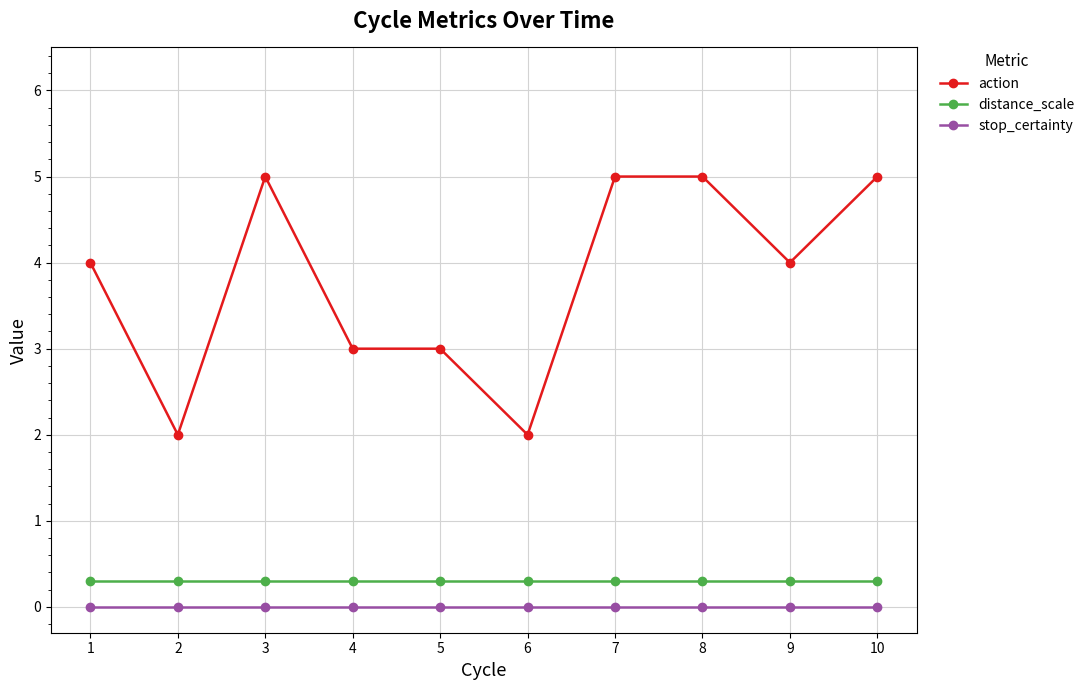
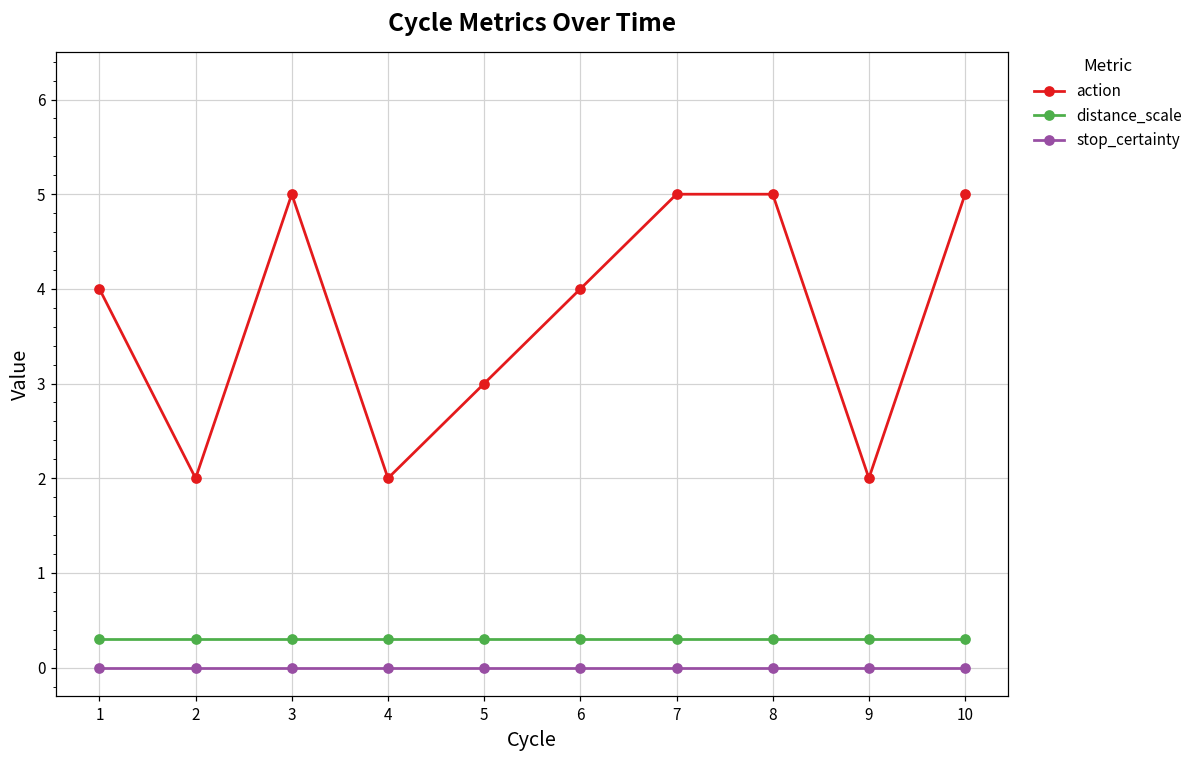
action, 4: 3 -> 2
action, 6: 2 -> 4
action, 9: 4 -> 2
